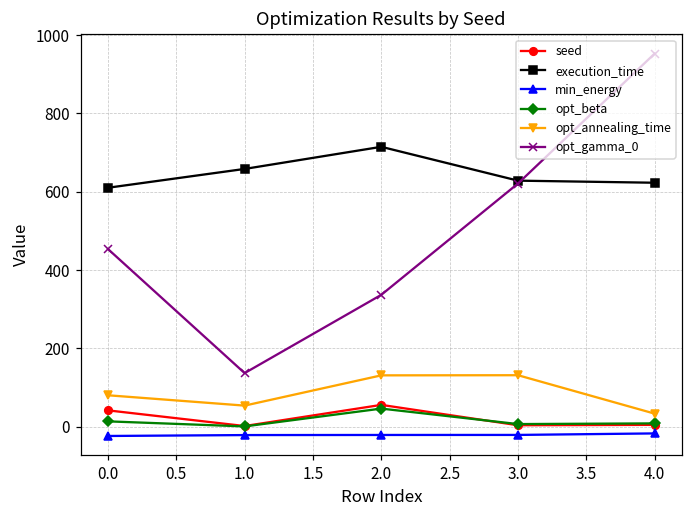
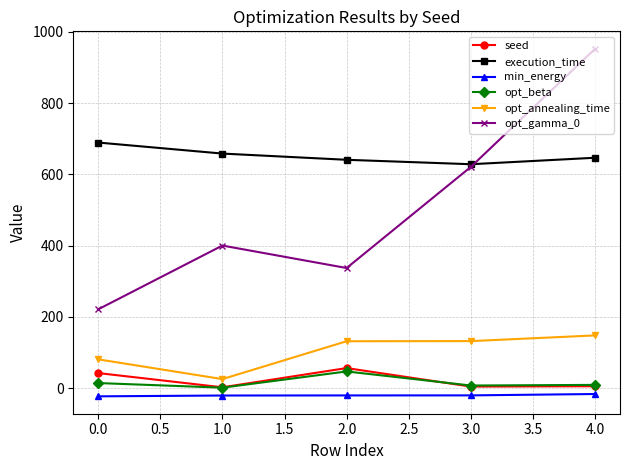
execution_time, 0.0: 610 -> 690
opt_gamma_0, 0.0: 450 -> 220
opt_annealing_time, 1.0: 50 -> 30
opt_gamma_0, 1.0: 140 -> 400
execution_time, 2.0: 710 -> 640
execution_time, 4.0: 620 -> 650
opt_annealing_time, 4.0: 30 -> 150
